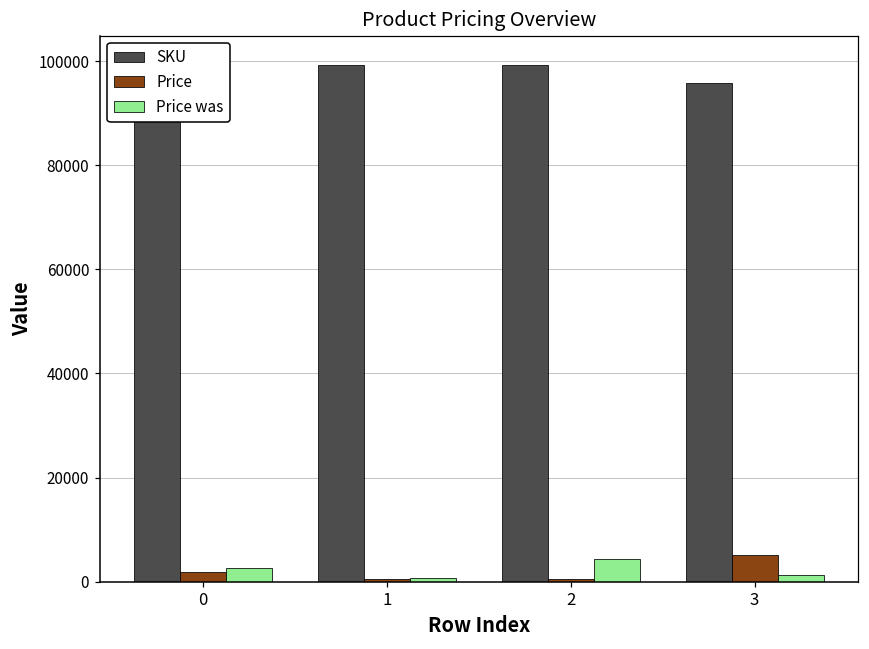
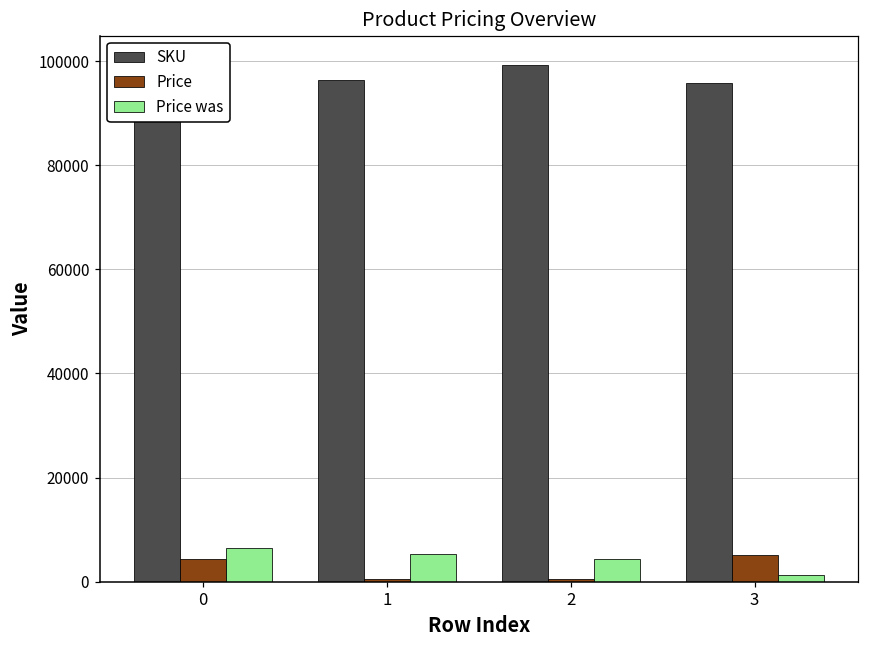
Price, 0: 2000 -> 4000
Price was, 0: 3000 -> 7000
SKU, 1: 99000 -> 96000
Price was, 1: 1000 -> 5000
